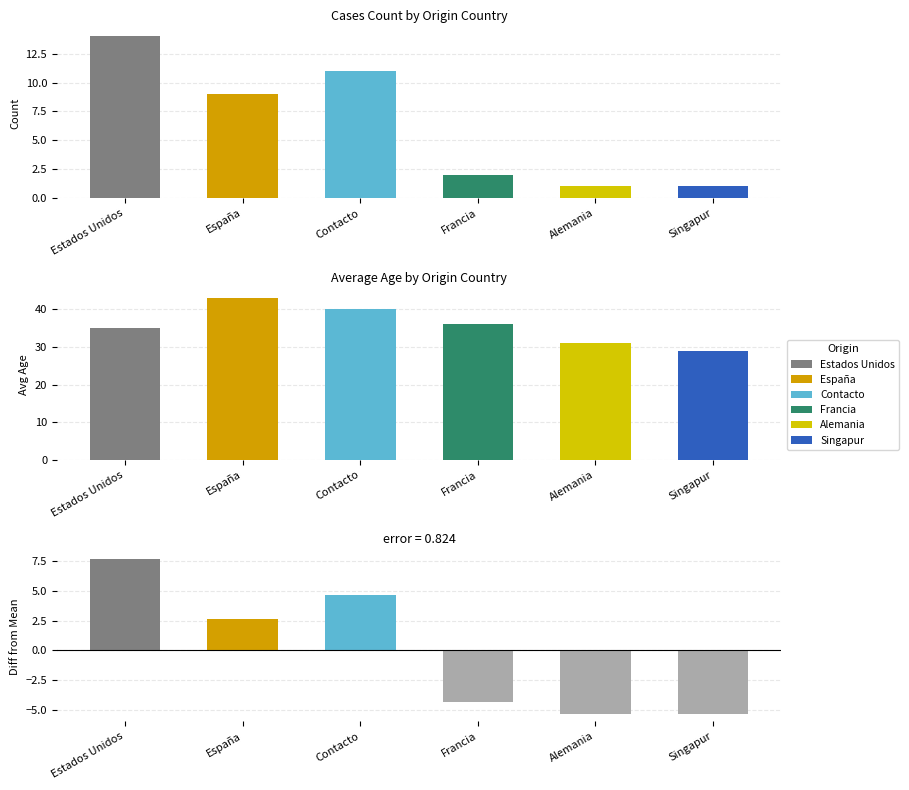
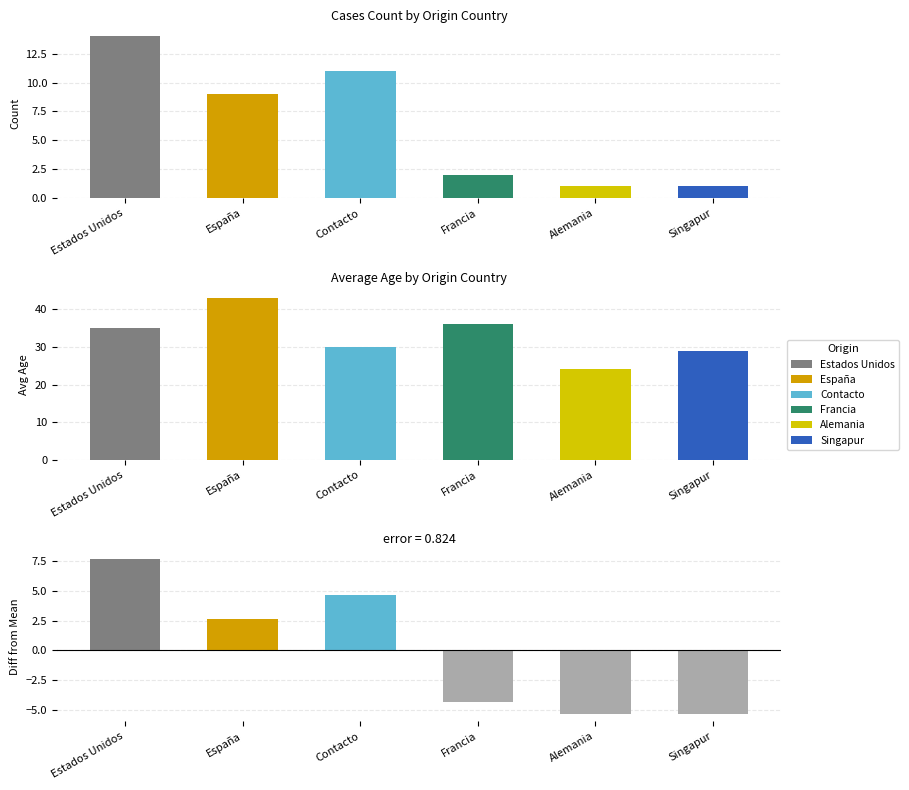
Average Age by Origin Country, Contacto: 40 -> 30
Average Age by Origin Country, Alemania: 31 -> 24
